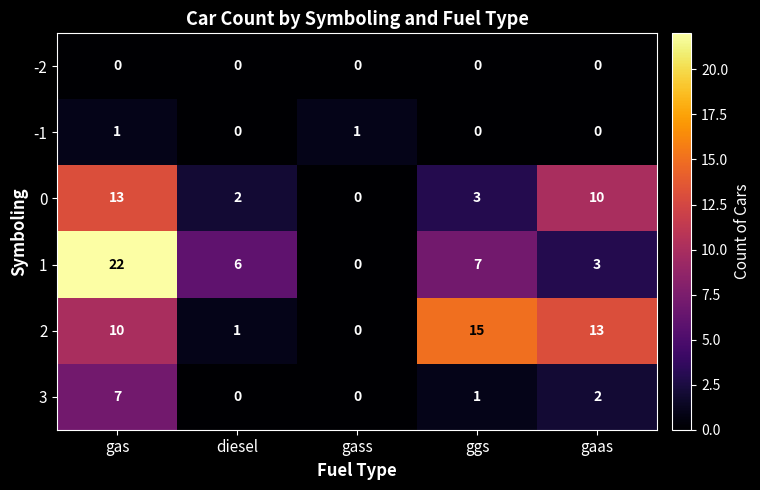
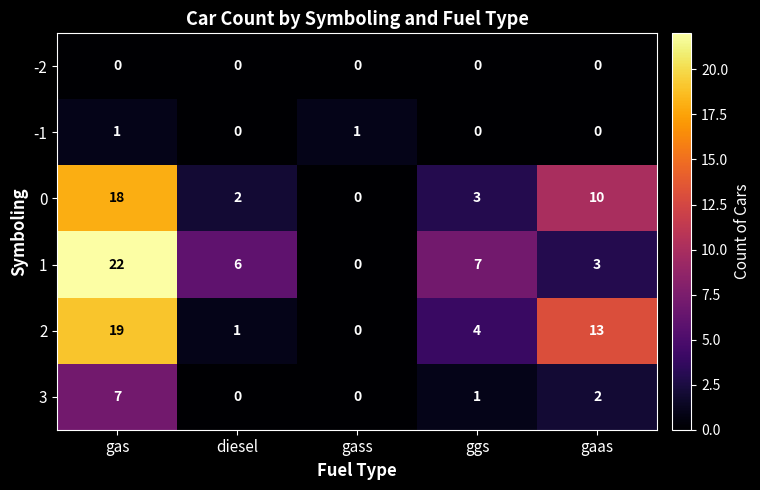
0, gas: 13 -> 18
2, gas: 10 -> 19
2, ggs: 15 -> 4
